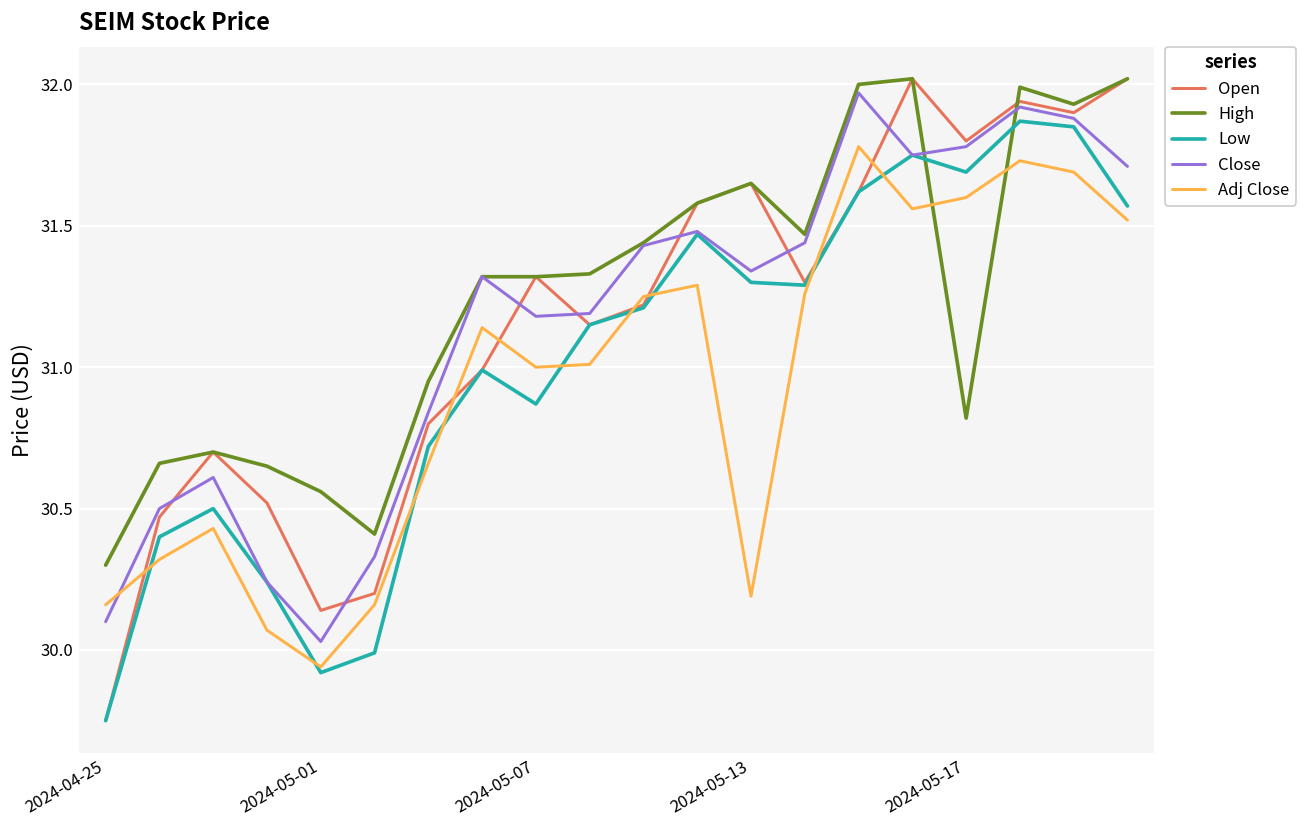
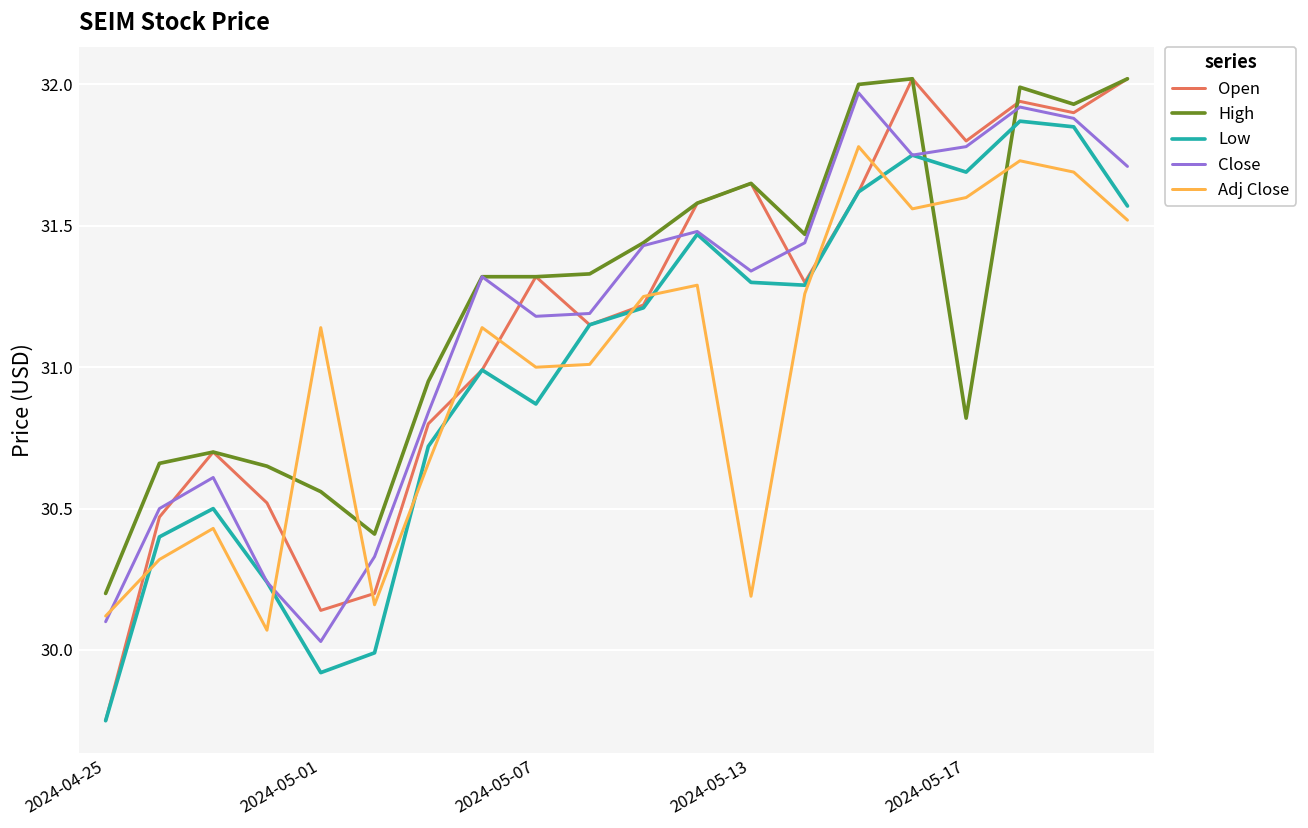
High, 2024-04-25: 30.3 -> 30.2
Adj Close, 2024-04-25: 30.16 -> 30.12
Adj Close, 2024-05-01: 29.94 -> 31.14
